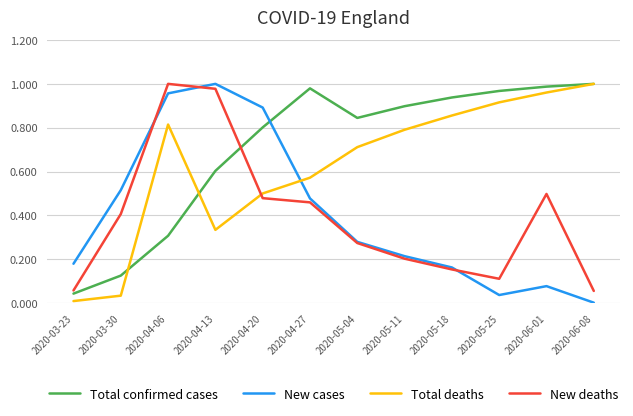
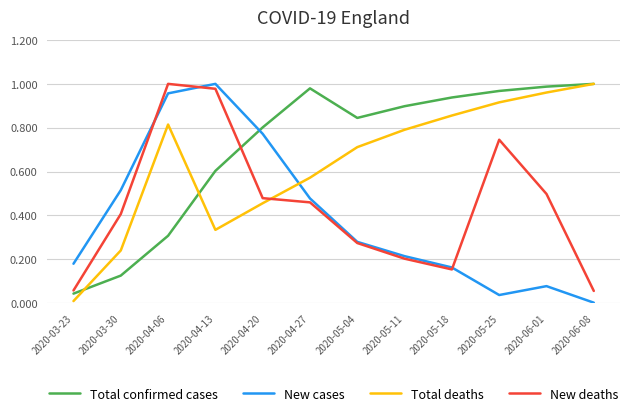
Total deaths, 2020-03-30: 0.03 -> 0.24
New cases, 2020-04-20: 0.89 -> 0.77
Total deaths, 2020-04-20: 0.50 -> 0.46
New deaths, 2020-05-25: 0.11 -> 0.75
